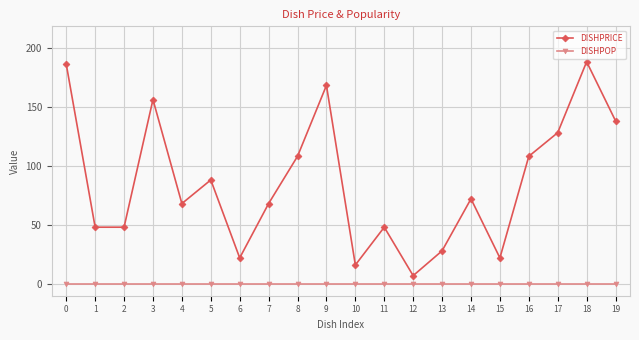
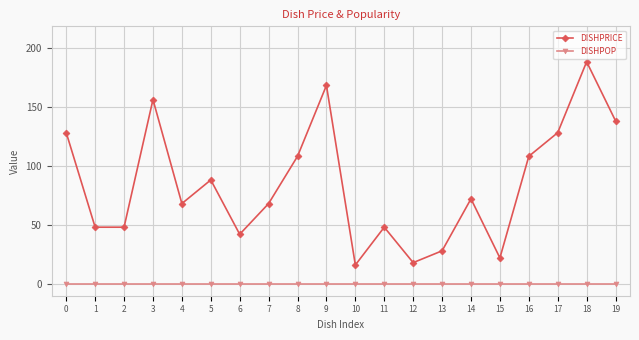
DISHPRICE, 0: 186 -> 128
DISHPRICE, 6: 22 -> 42
DISHPRICE, 12: 7 -> 18
